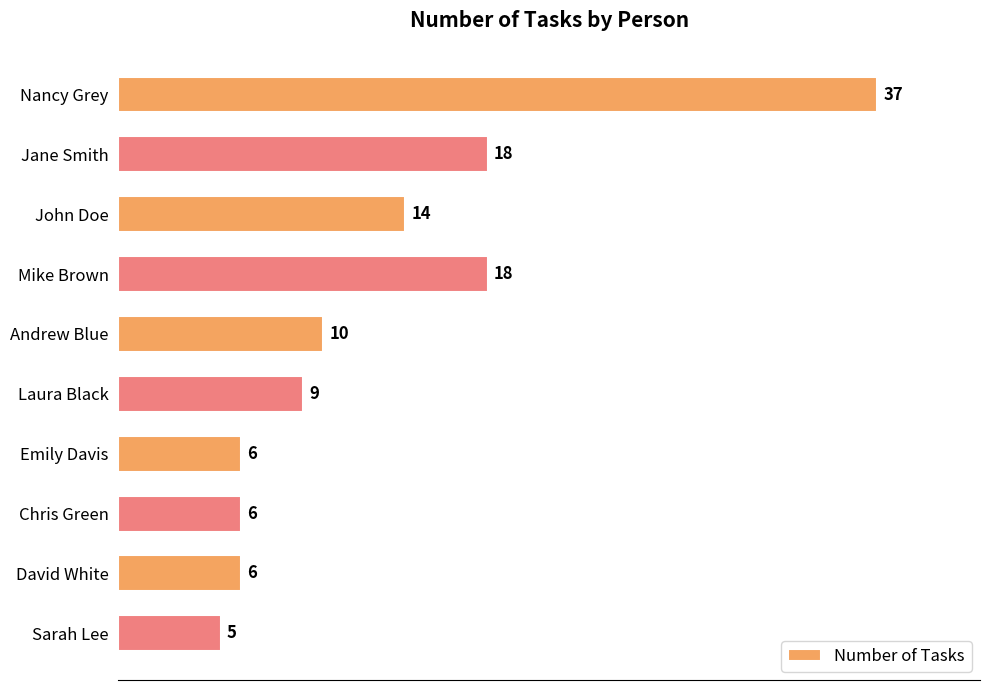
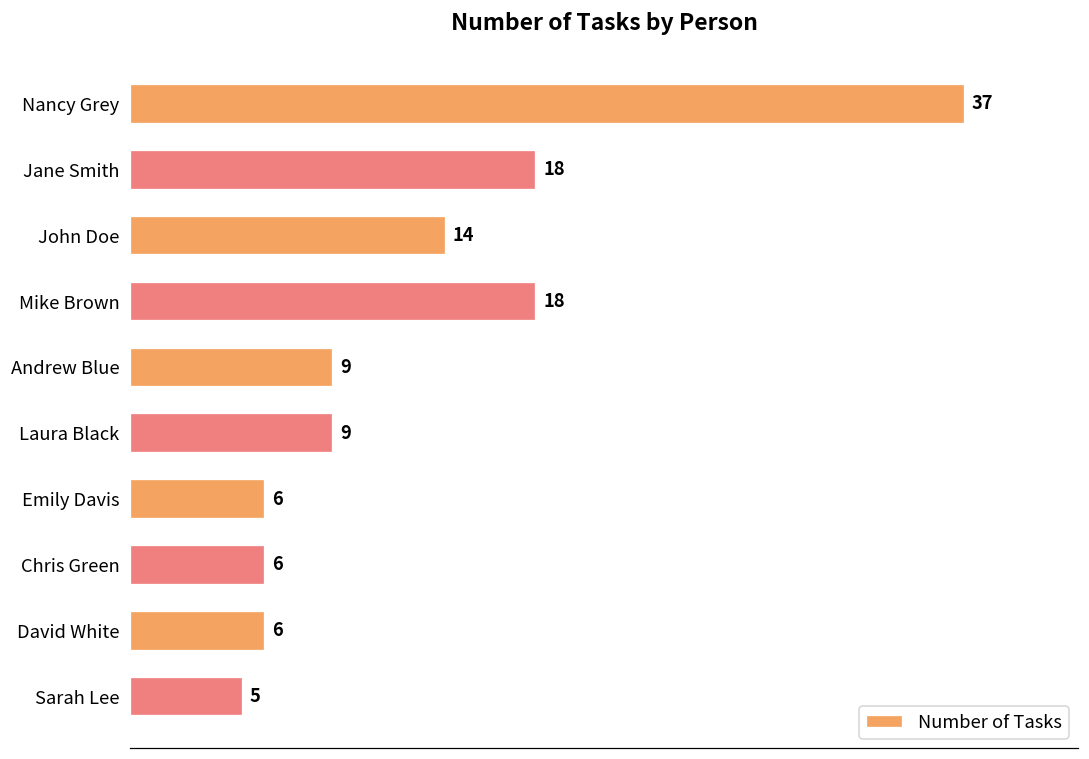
Andrew Blue: 10 -> 9
